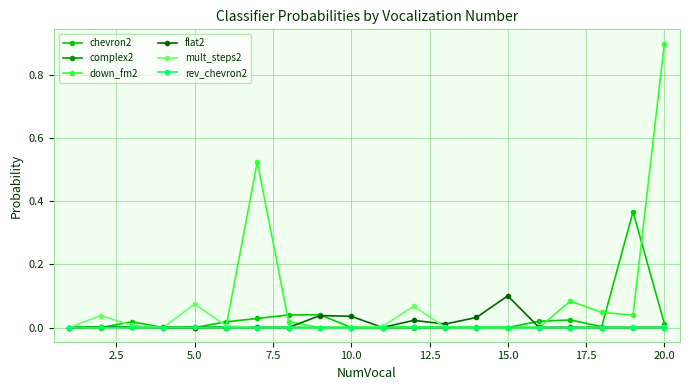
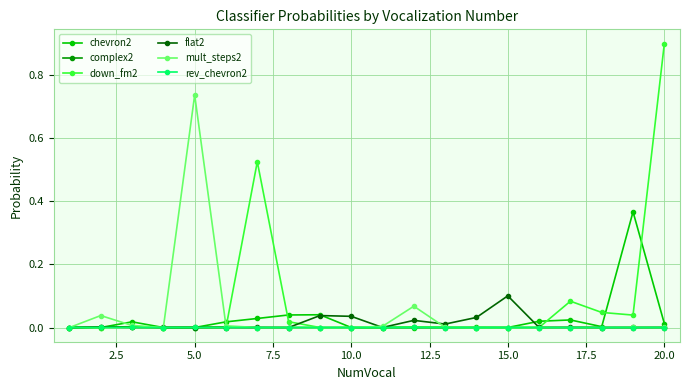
mult_steps2, 5.0: 0.07 -> 0.74
